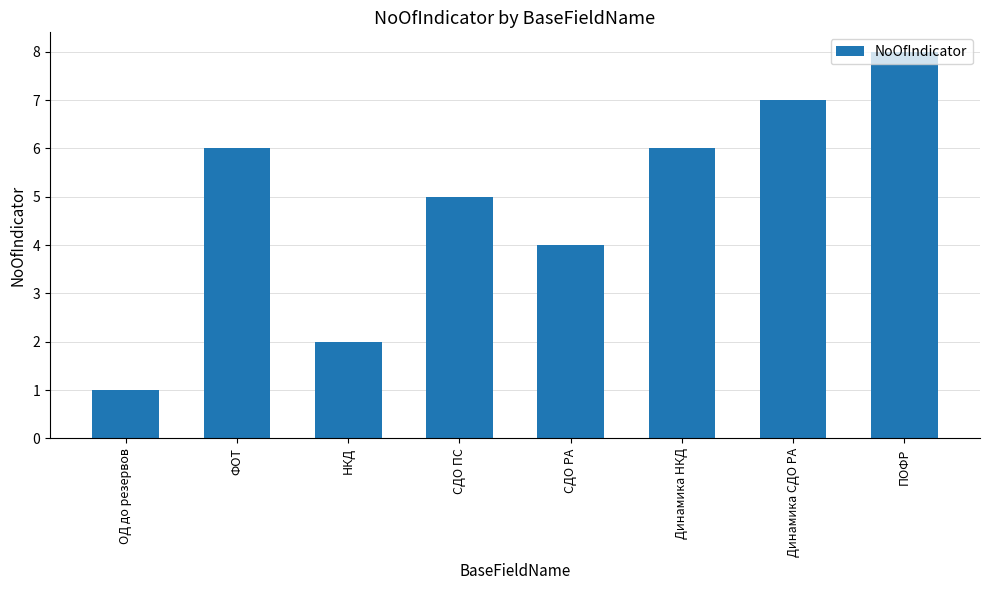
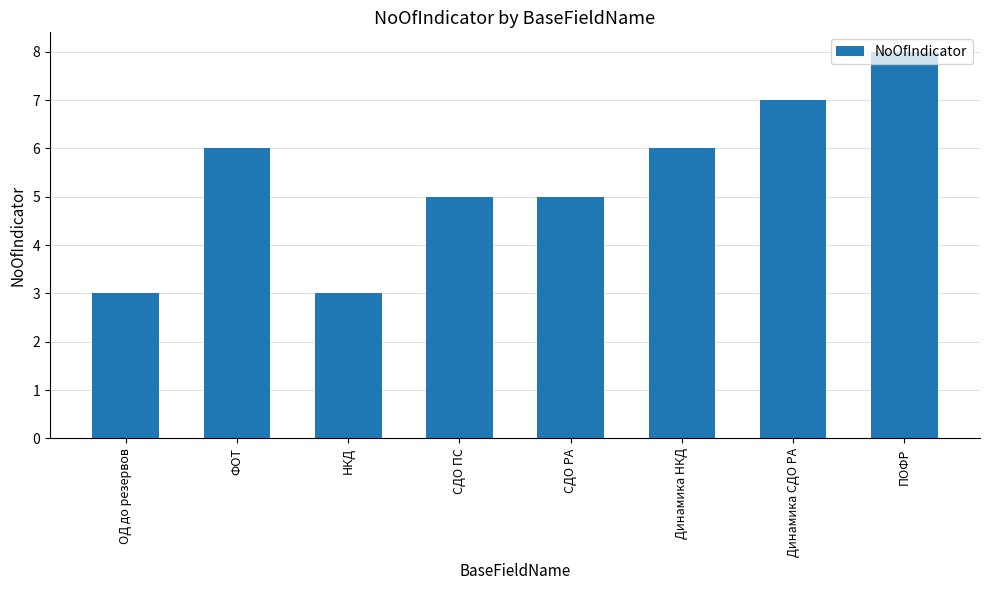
ОД до резервов: 1 -> 3
НКД: 2 -> 3
СДО РА: 4 -> 5
